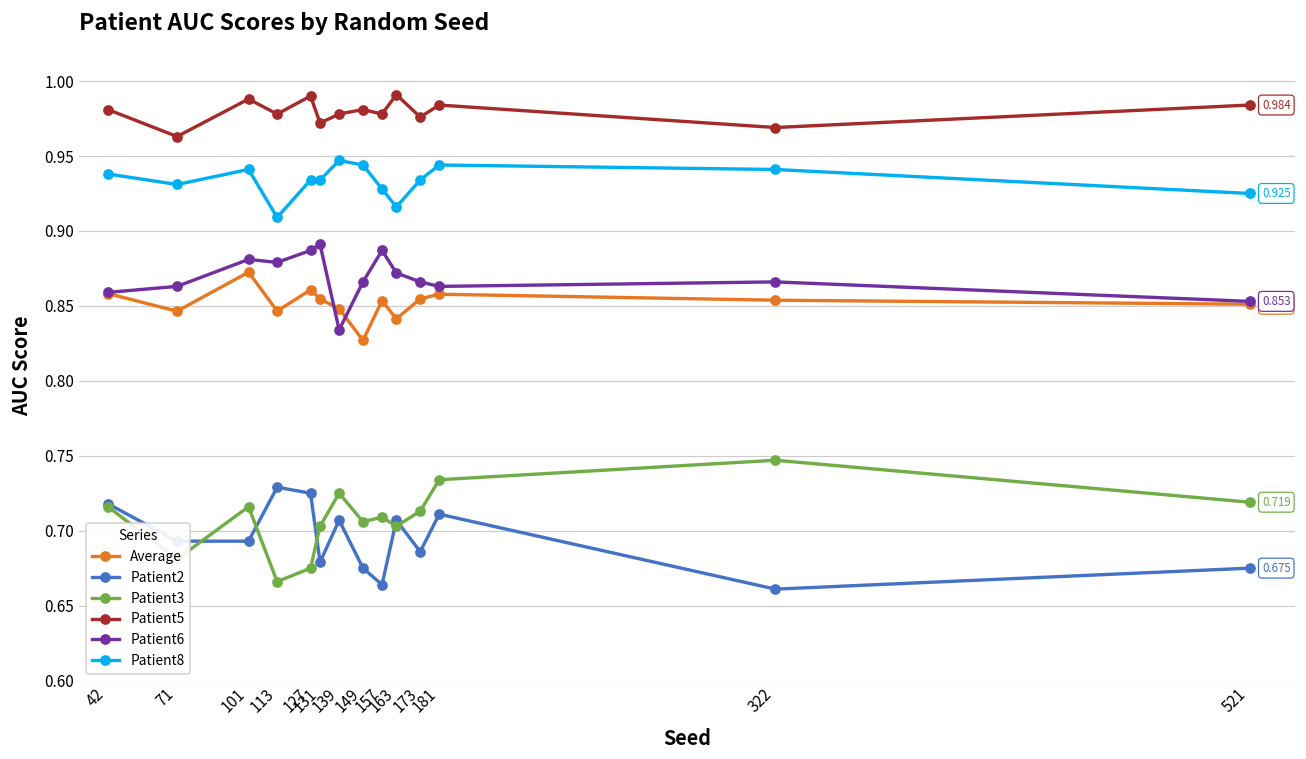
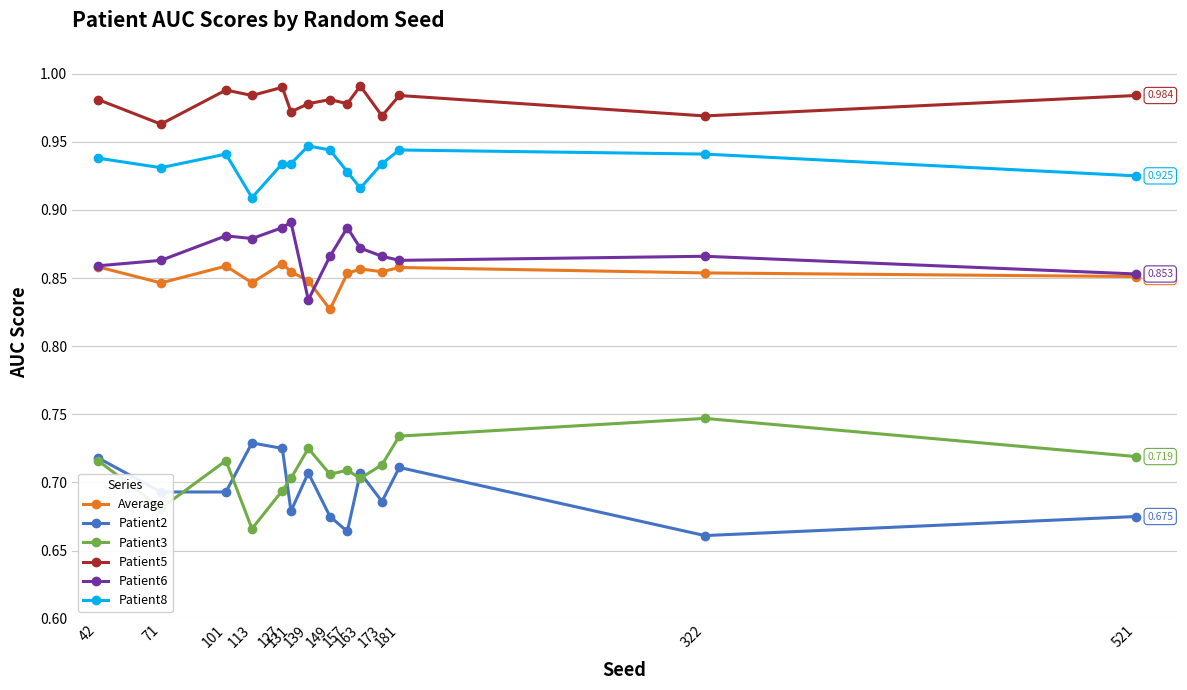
Average, 101: 0.872 -> 0.859
Patient5, 113: 0.978 -> 0.984
Patient3, 127: 0.675 -> 0.694
Average, 163: 0.841 -> 0.857
Patient5, 173: 0.976 -> 0.969
